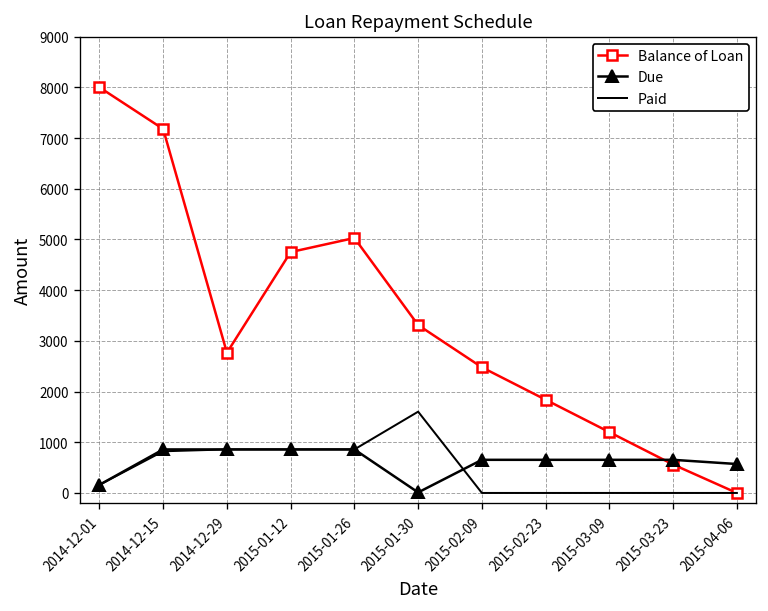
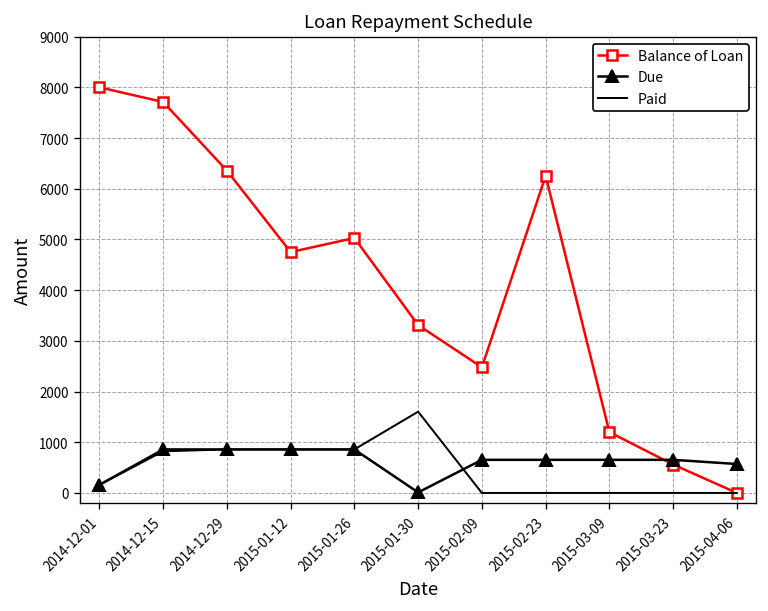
Balance of Loan, 2014-12-15: 7200 -> 7700
Balance of Loan, 2014-12-29: 2800 -> 6400
Balance of Loan, 2015-02-23: 1800 -> 6300
